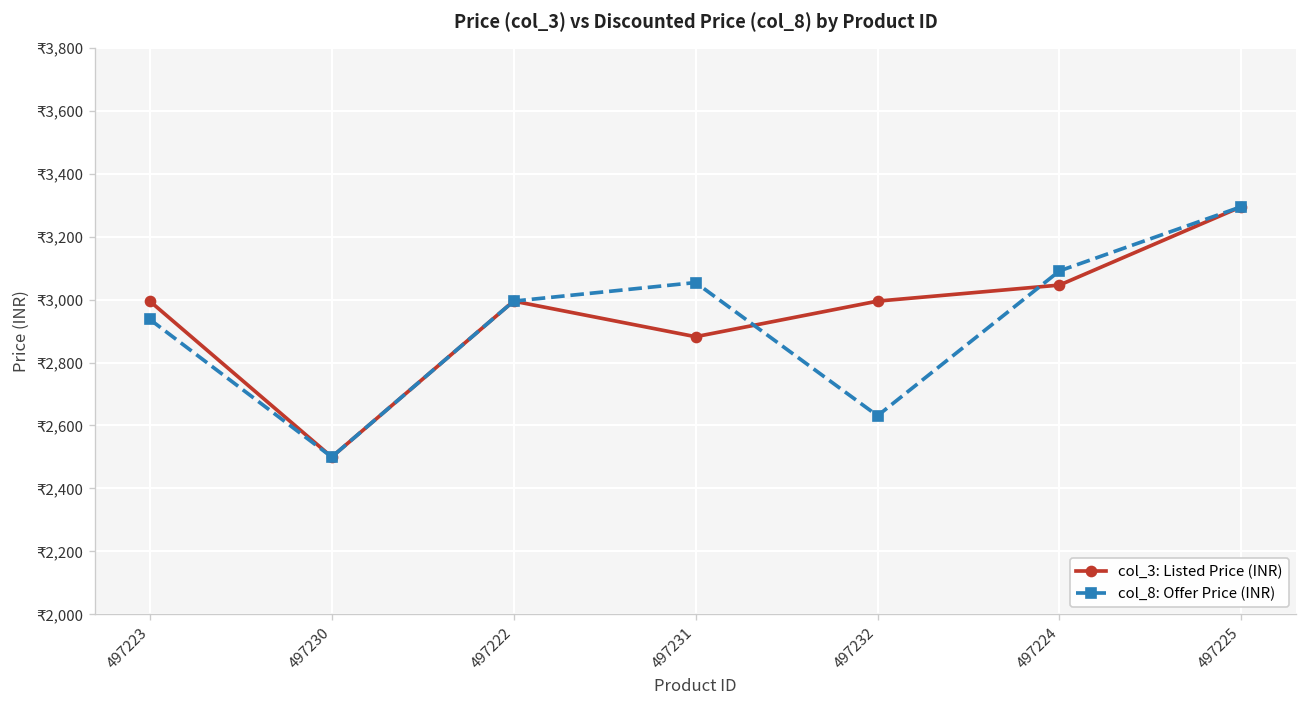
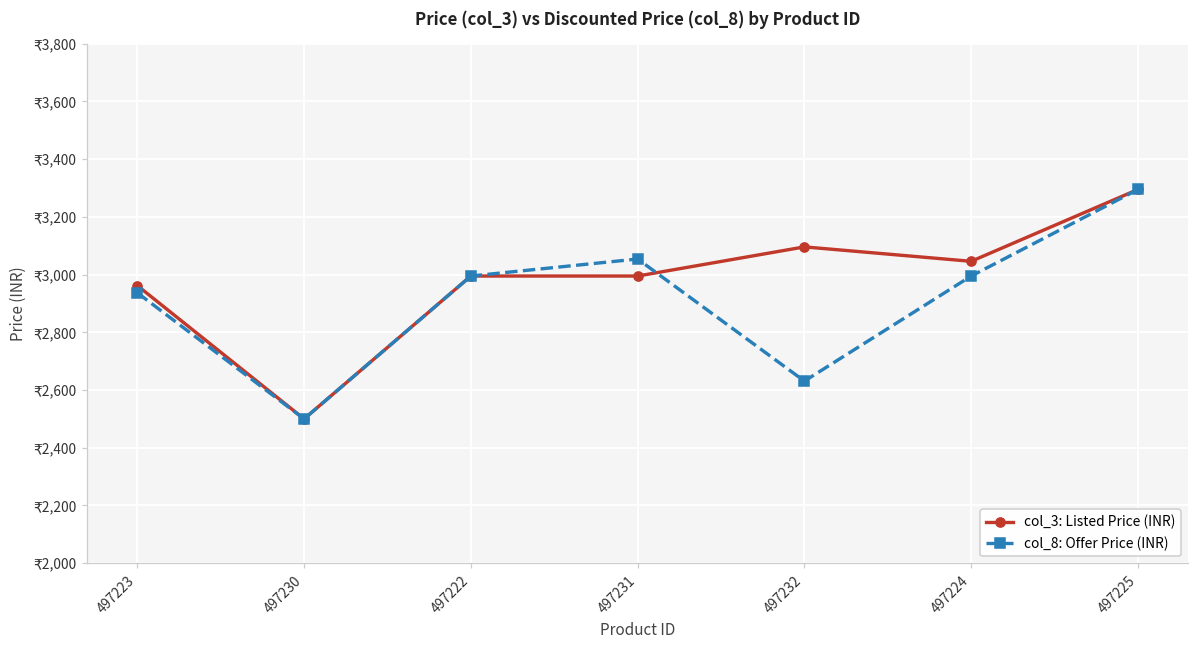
col_3: Listed Price (INR), 497223: ₹3,000 -> ₹2,960
col_3: Listed Price (INR), 497231: ₹2,880 -> ₹3,000
col_3: Listed Price (INR), 497232: ₹3,000 -> ₹3,100
col_8: Offer Price (INR), 497224: ₹3,090 -> ₹3,000
